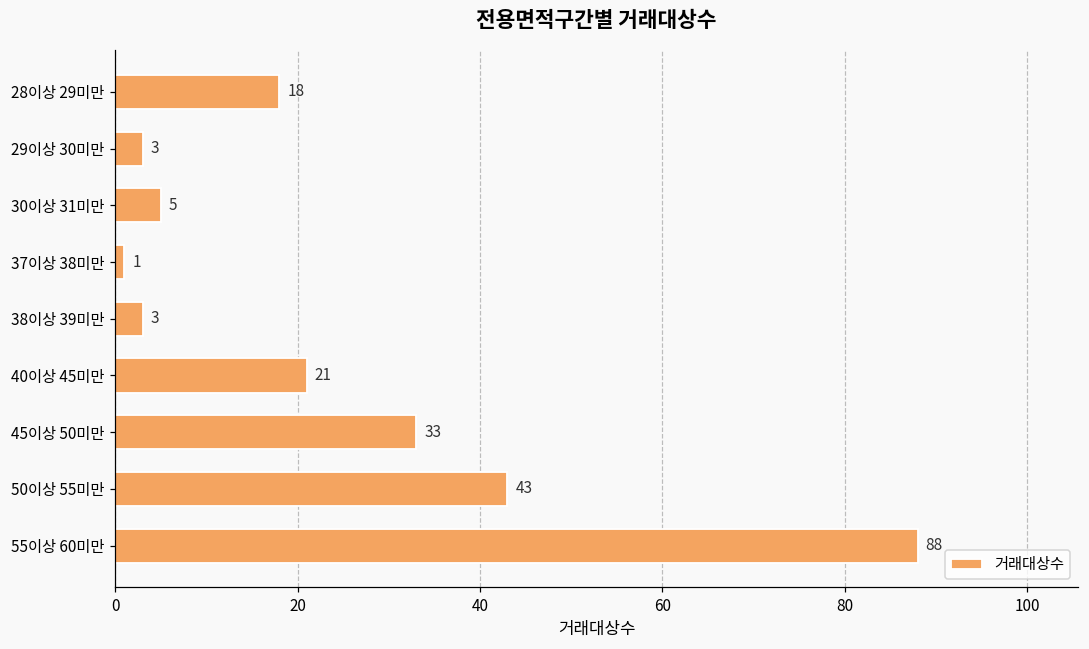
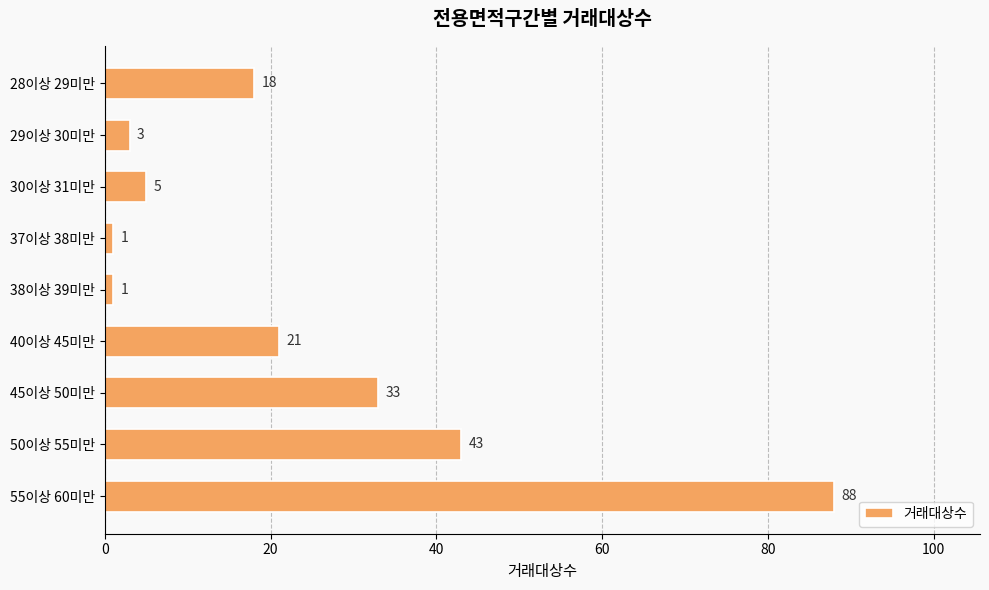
38이상 39미만: 3 -> 1
